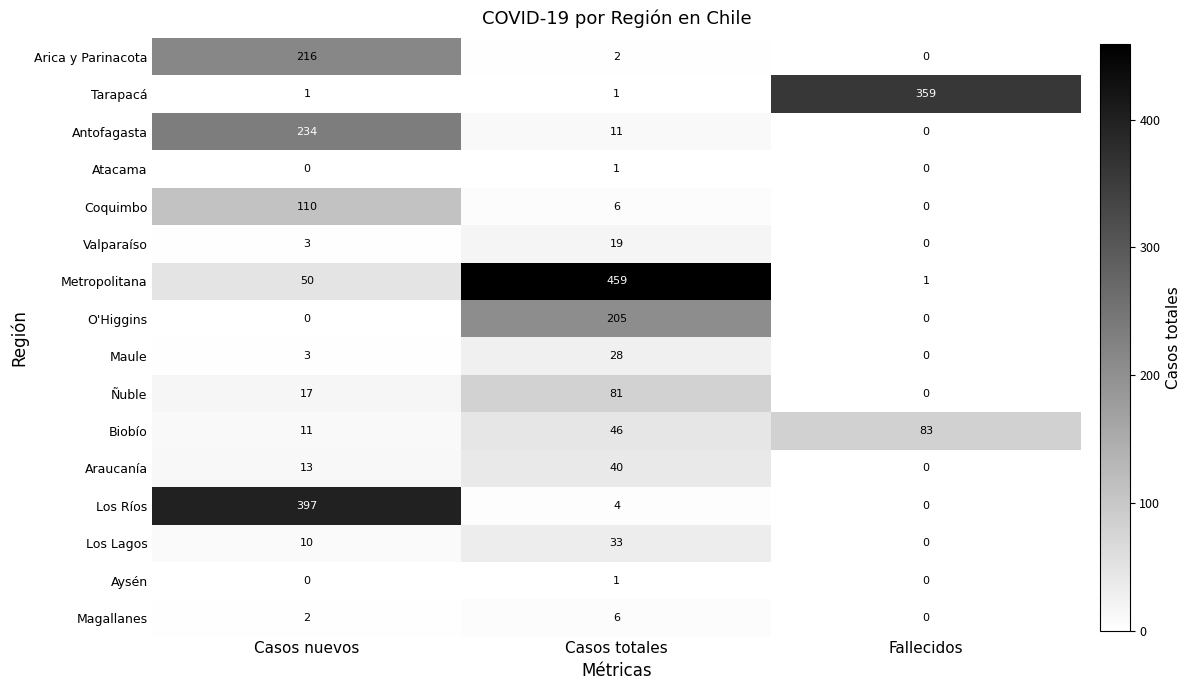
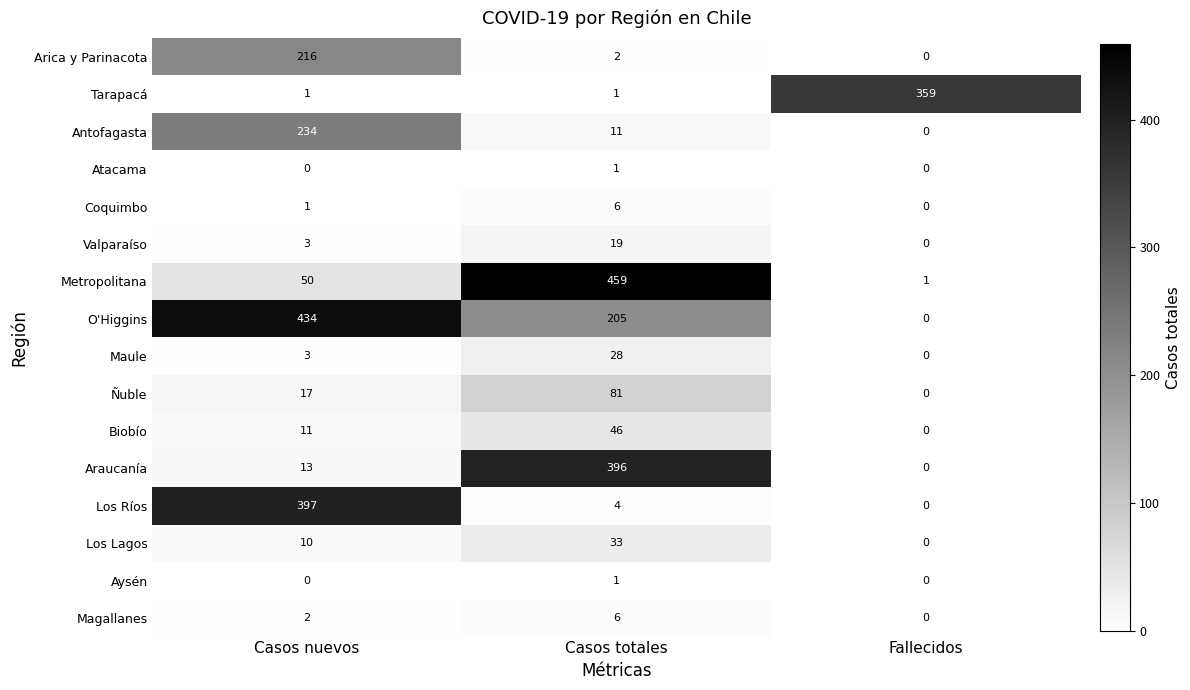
Coquimbo, Casos nuevos: 110 -> 1
O'Higgins, Casos nuevos: 0 -> 434
Biobío, Fallecidos: 83 -> 0
Araucanía, Casos totales: 40 -> 396
